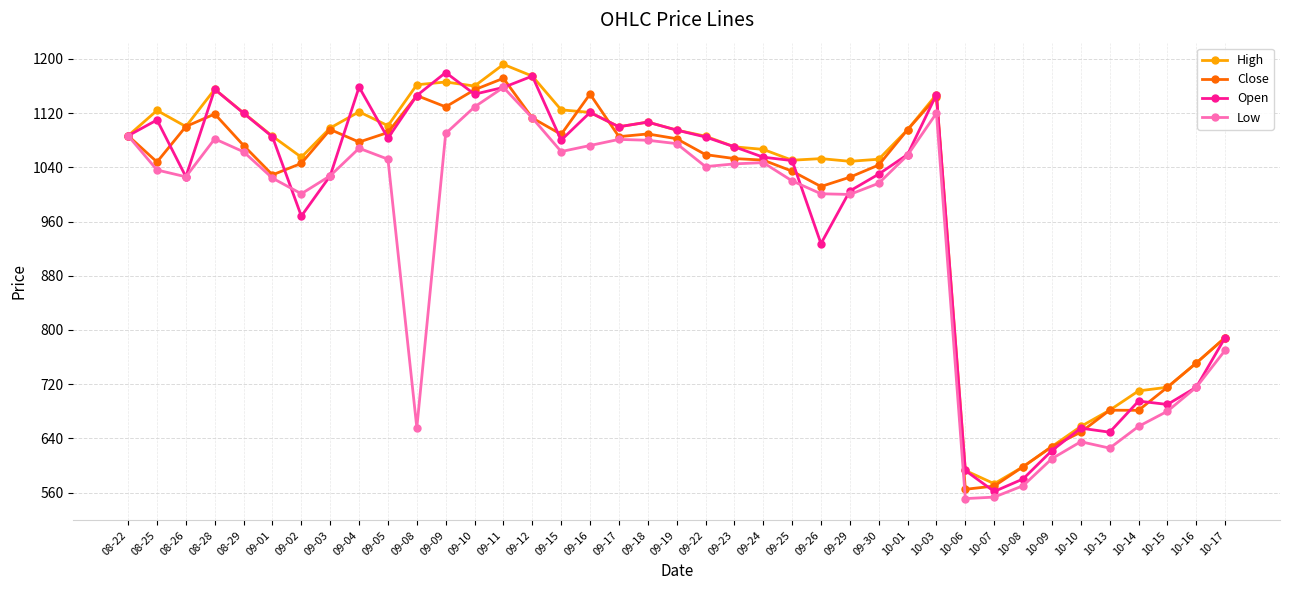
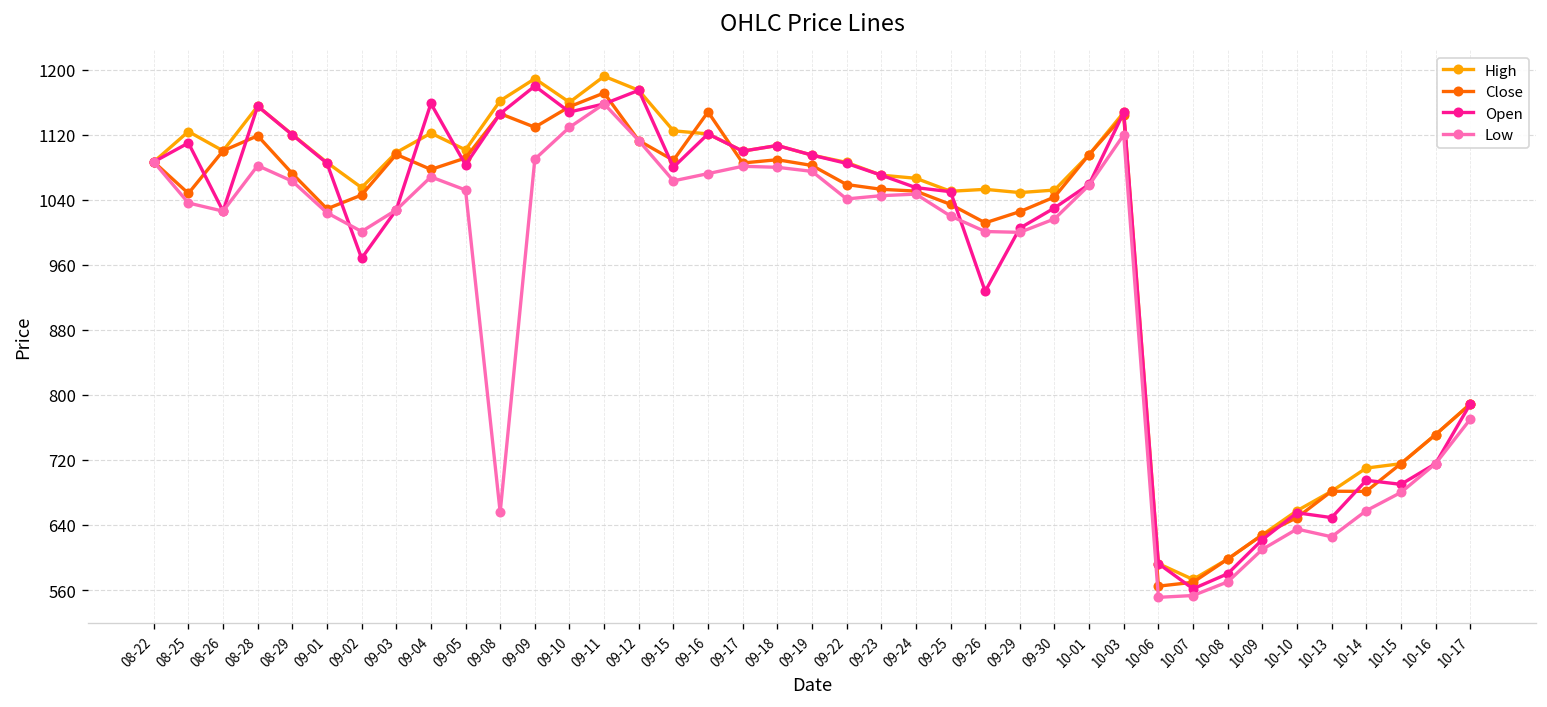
High, 09-09: 1170 -> 1190
